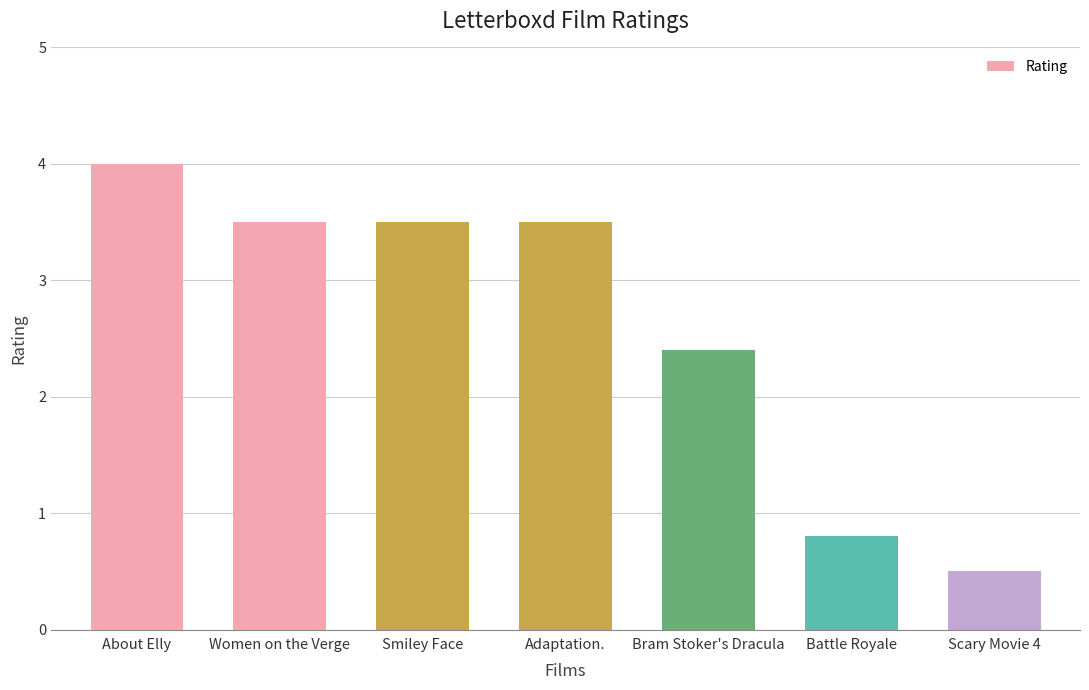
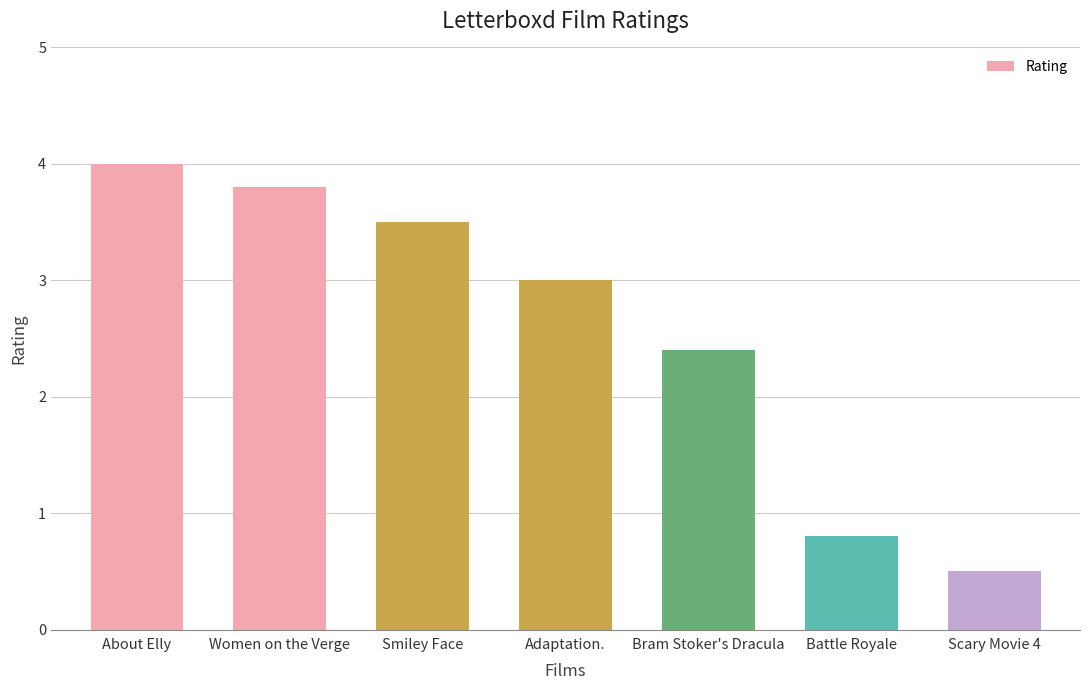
Women on the Verge: 3.5 -> 3.8
Adaptation.: 3.5 -> 3.0
